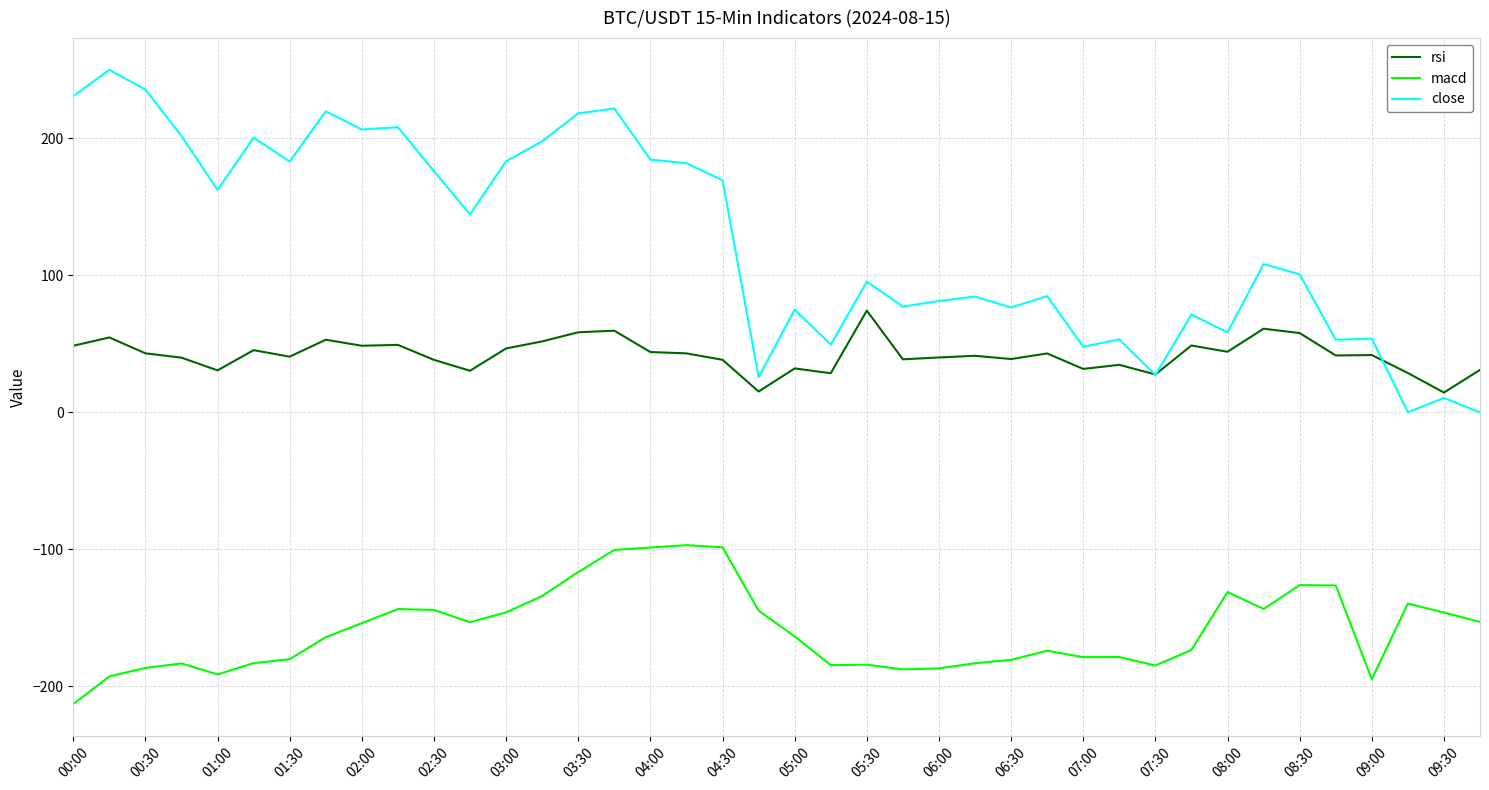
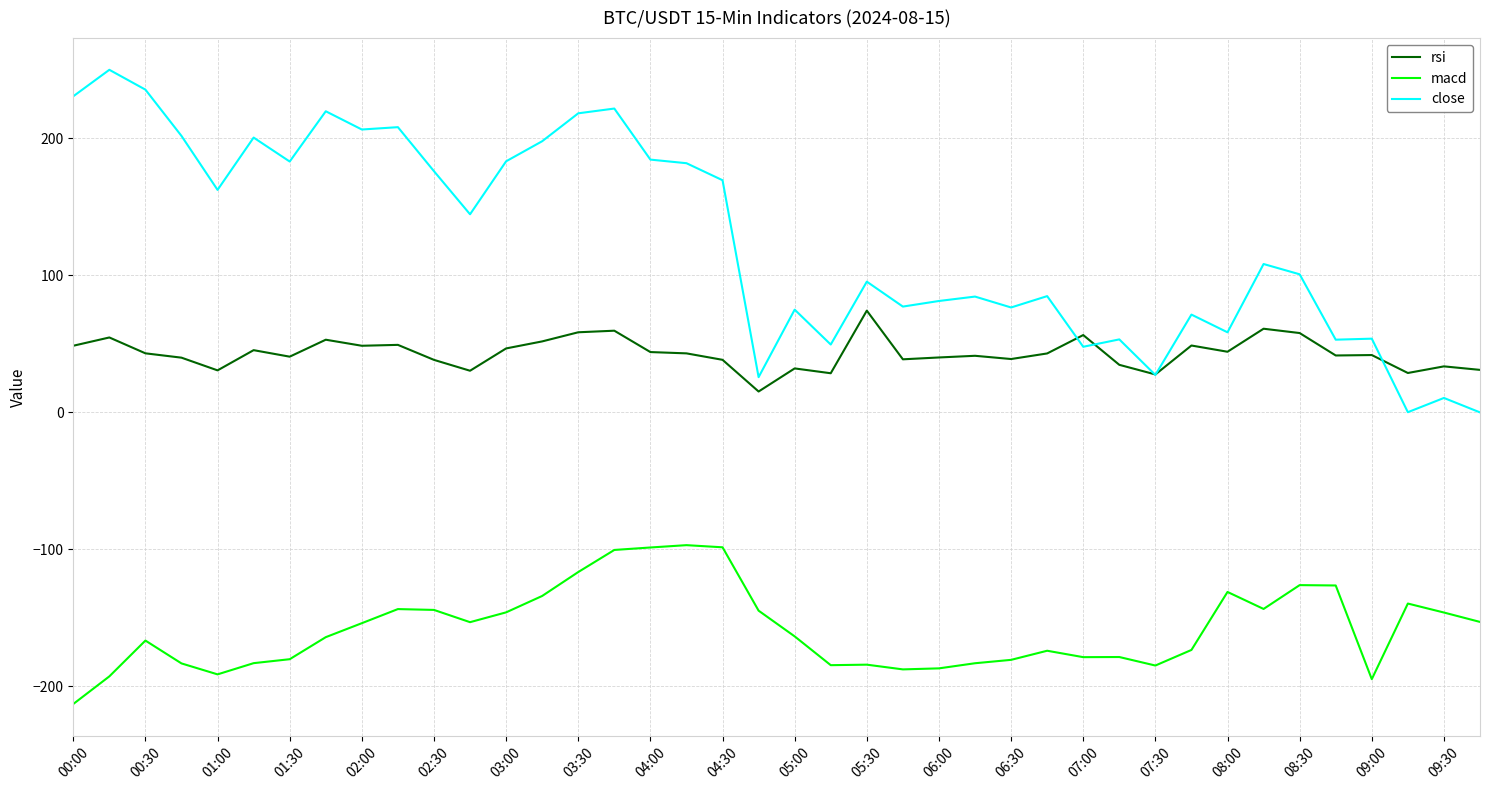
macd, 00:30: -186 -> -167
rsi, 07:00: 32 -> 56
rsi, 09:30: 14 -> 34
